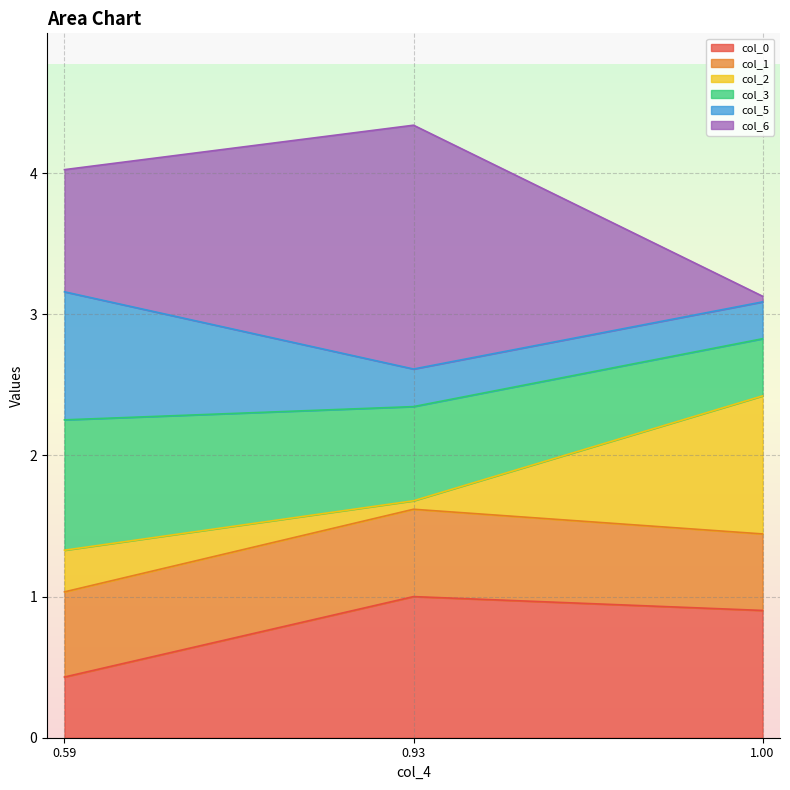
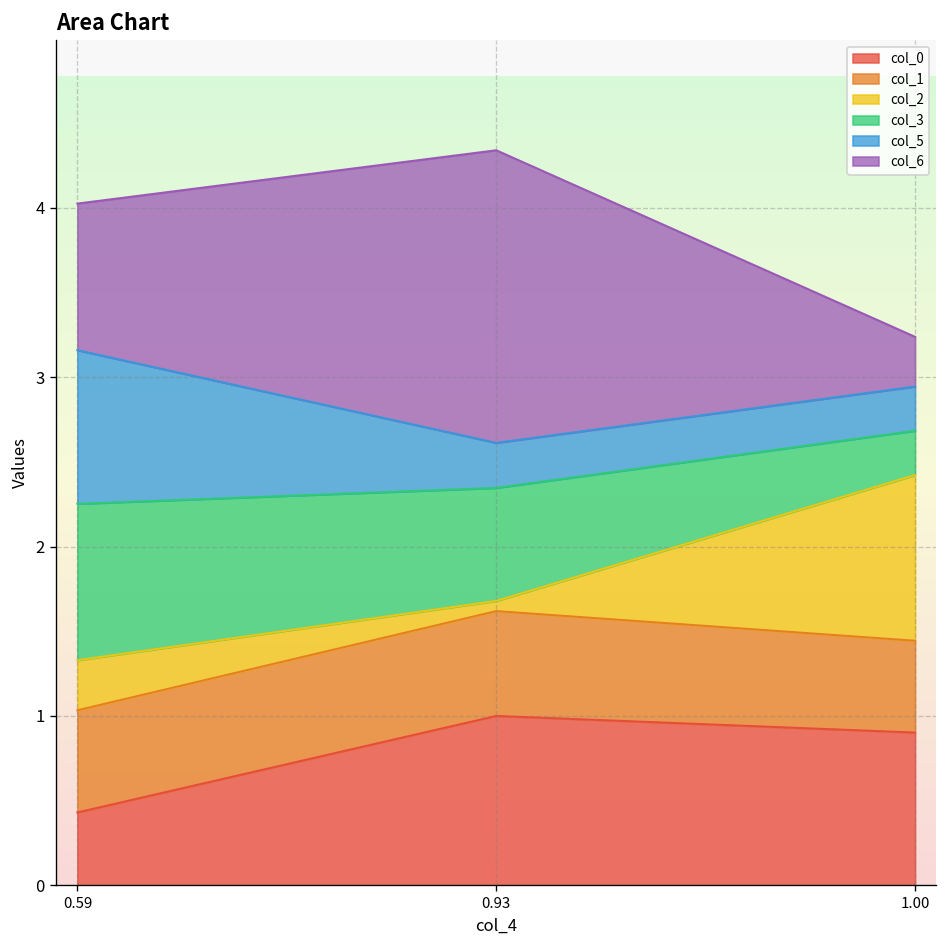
col_3, 1.00: 0.40 -> 0.26
col_6, 1.00: 0.04 -> 0.29
